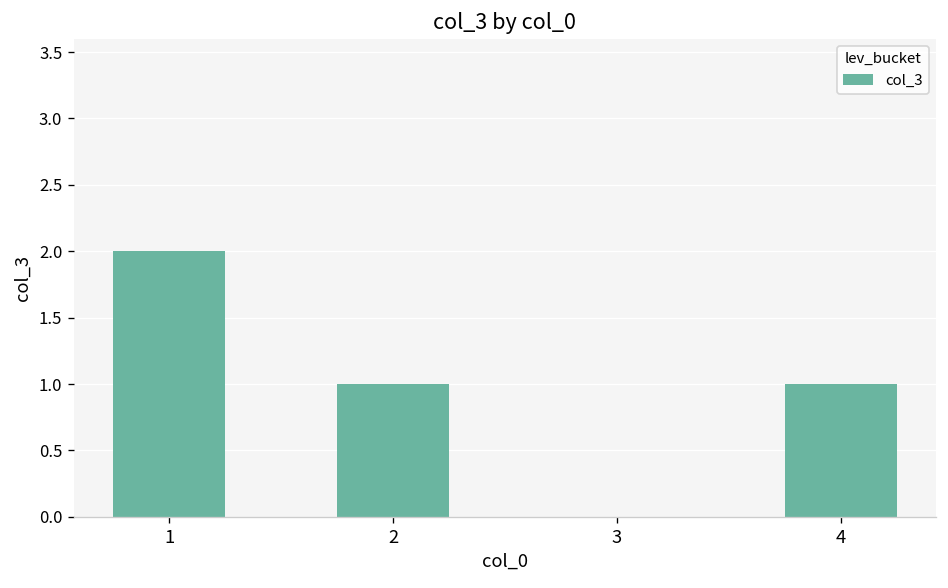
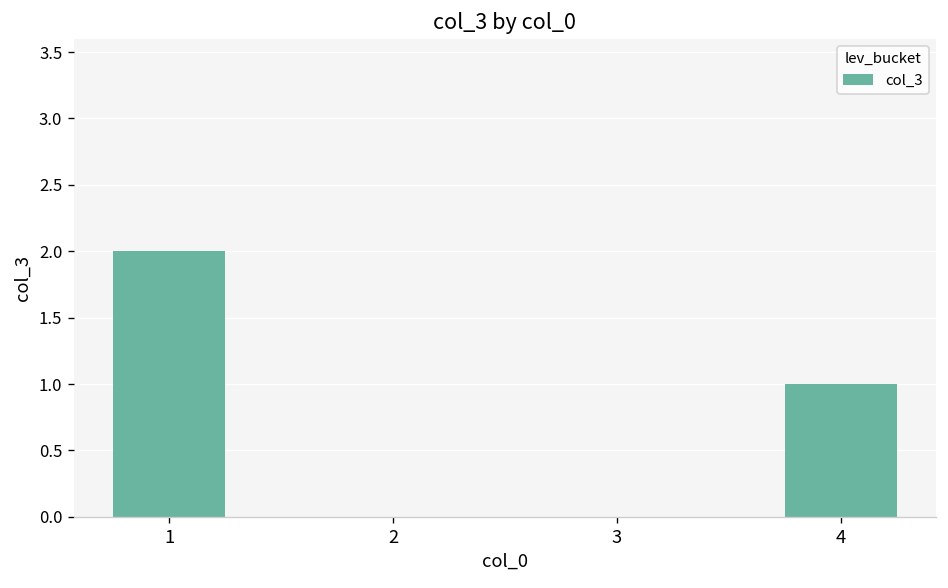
2: 1 -> 0
